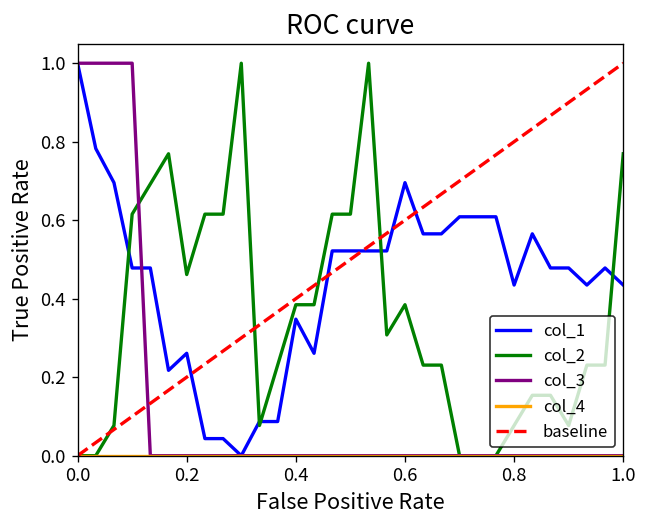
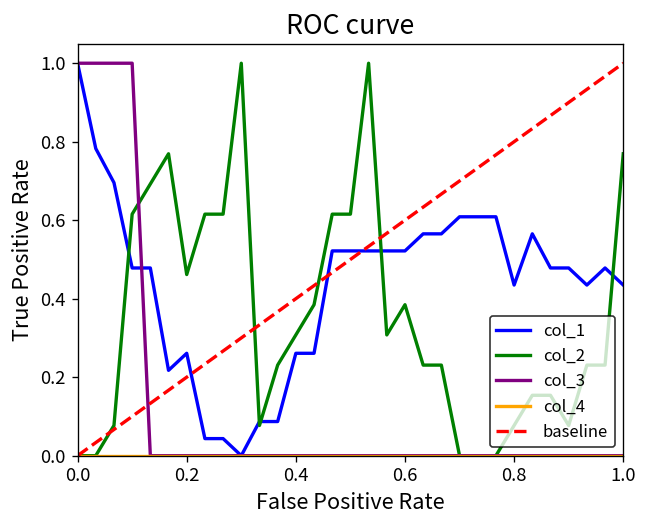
col_1, 0.4: 0.35 -> 0.26
col_2, 0.4: 0.38 -> 0.31
col_1, 0.6: 0.70 -> 0.52
